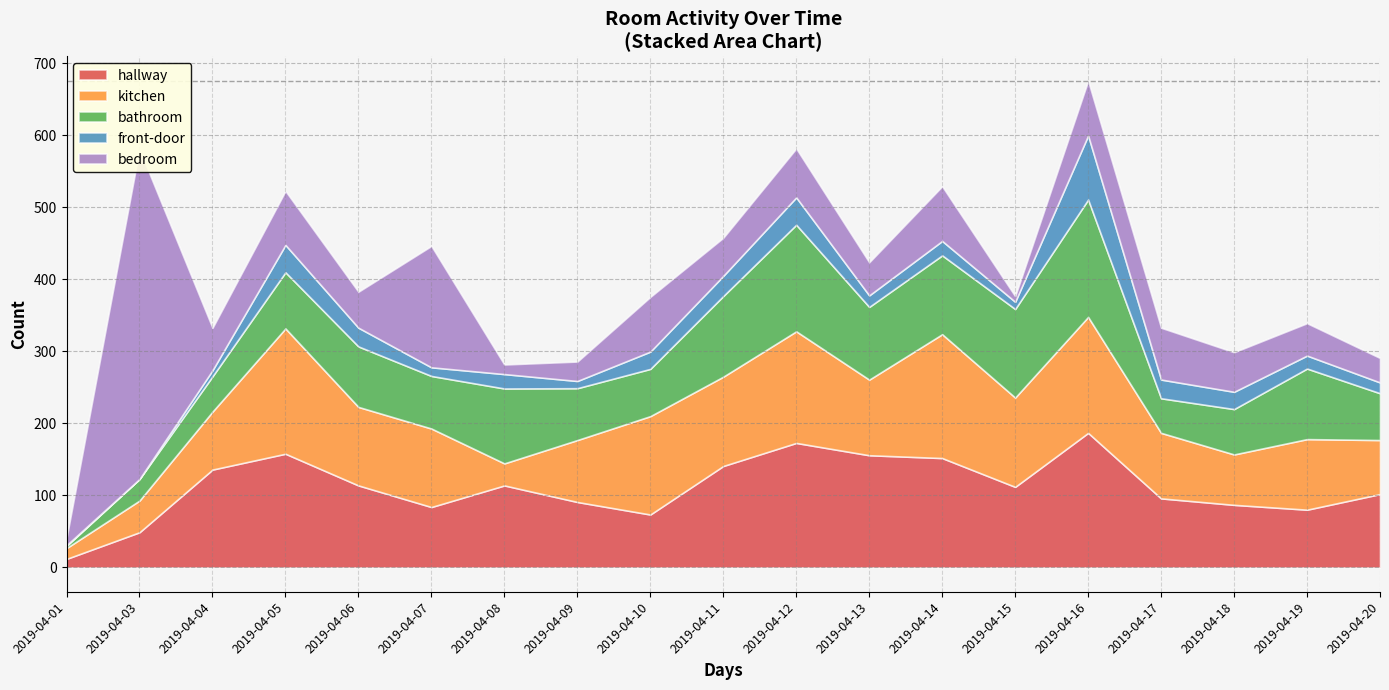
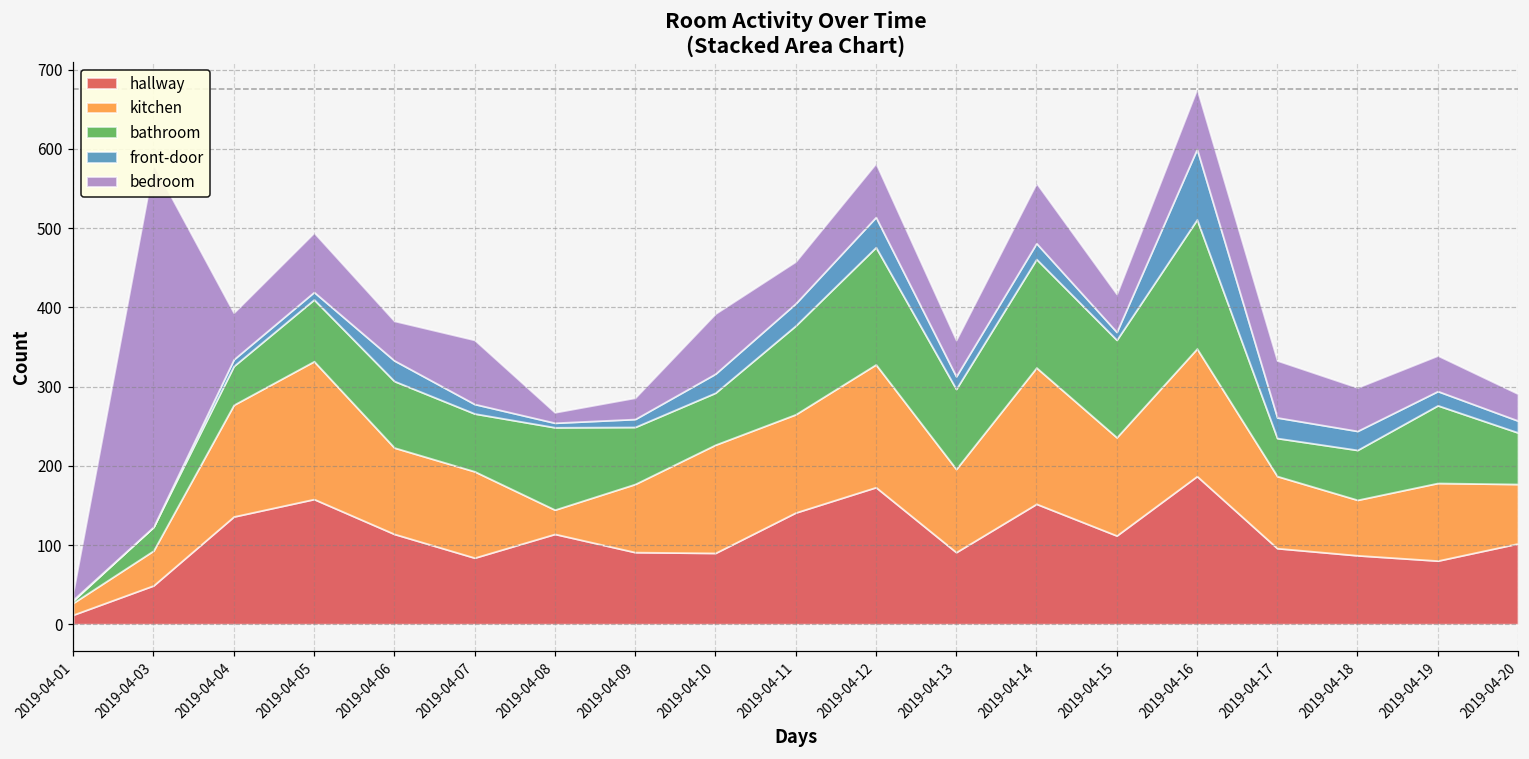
kitchen, 2019-04-04: 80 -> 140
front-door, 2019-04-05: 40 -> 10
bedroom, 2019-04-07: 170 -> 80
front-door, 2019-04-08: 20 -> 10
hallway, 2019-04-10: 70 -> 90
hallway, 2019-04-13: 160 -> 90
bathroom, 2019-04-14: 110 -> 140
bedroom, 2019-04-15: 10 -> 50
